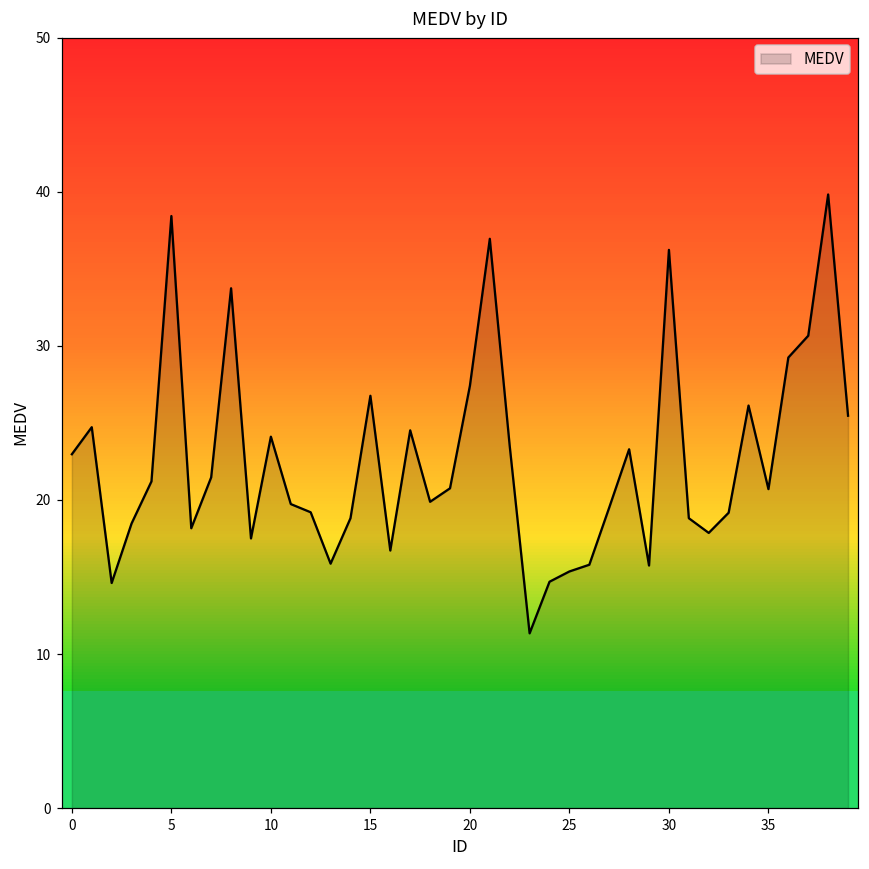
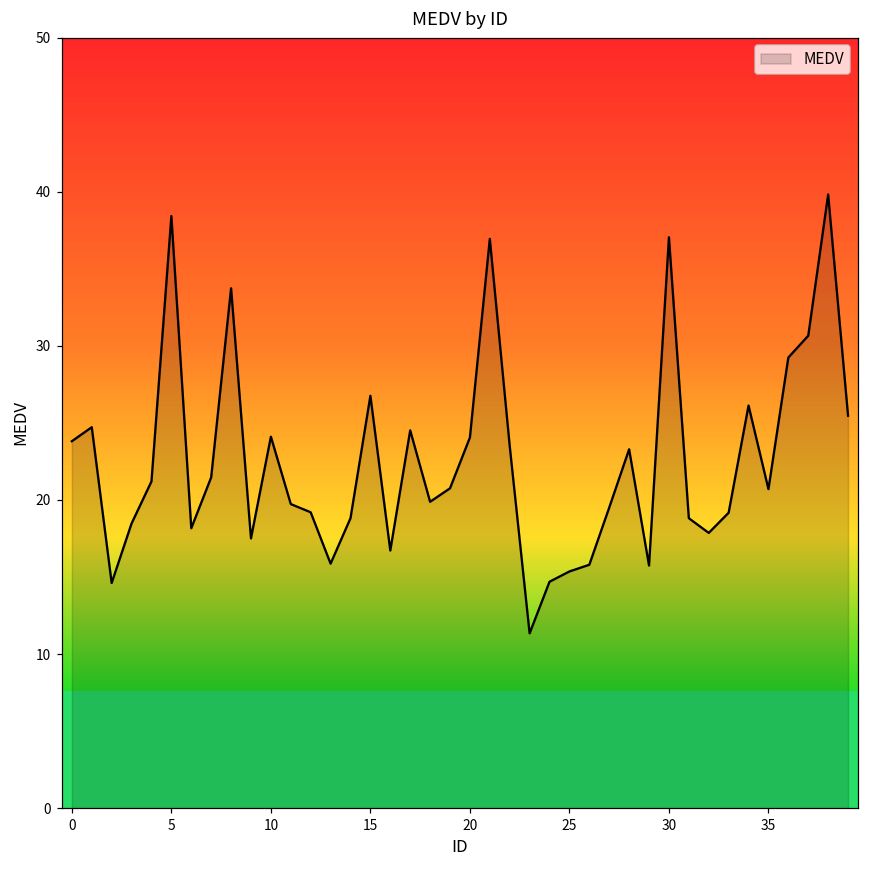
0: 23.0 -> 23.8
20: 27.4 -> 24.0
30: 36.2 -> 37.0
